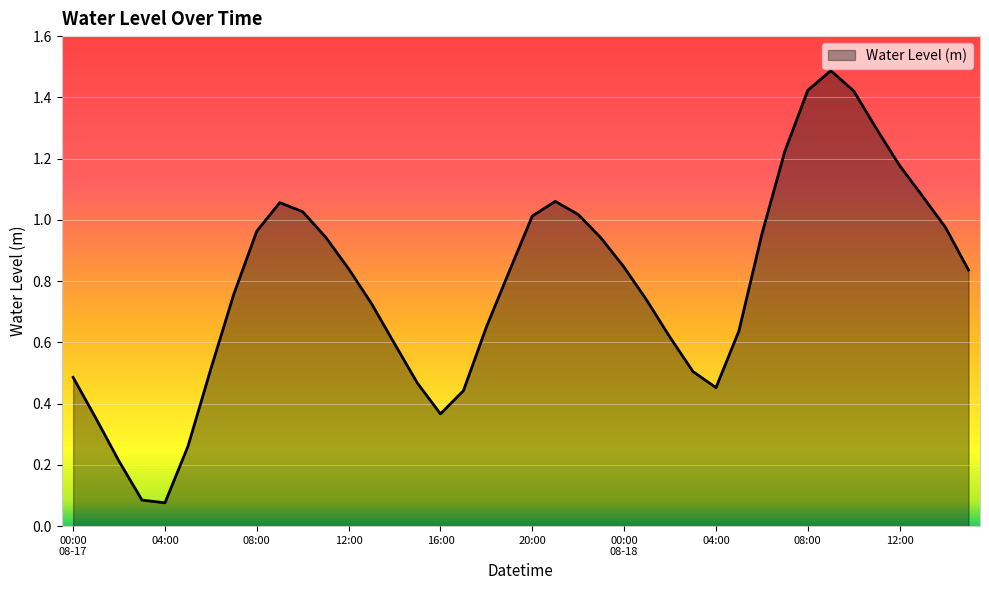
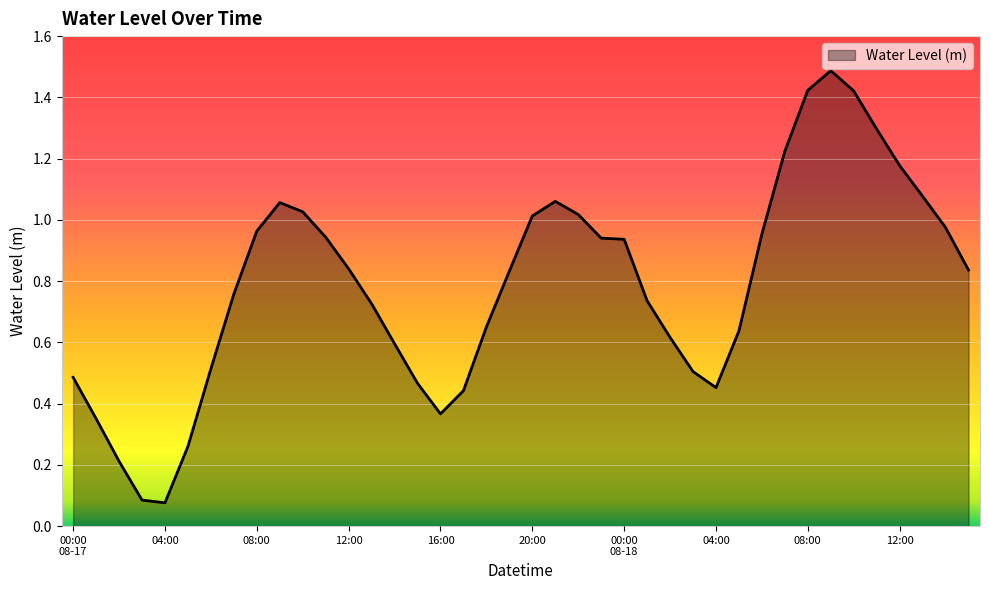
00:00 08-18: 0.85 -> 0.94
